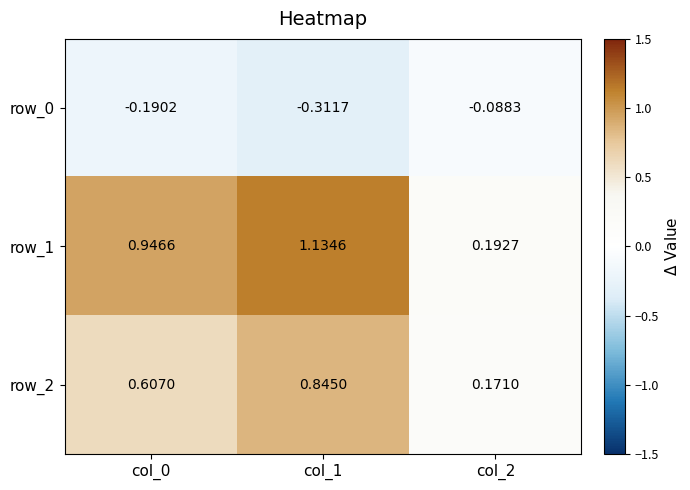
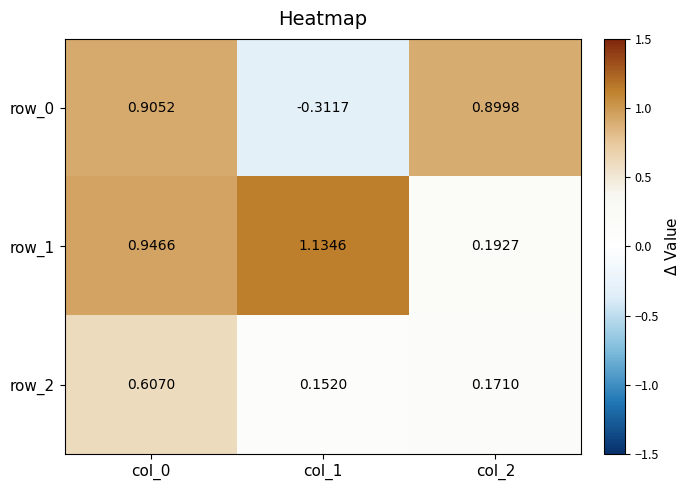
row_0, col_0: -0.1902 -> 0.9052
row_0, col_2: -0.0883 -> 0.8998
row_2, col_1: 0.8450 -> 0.1520
